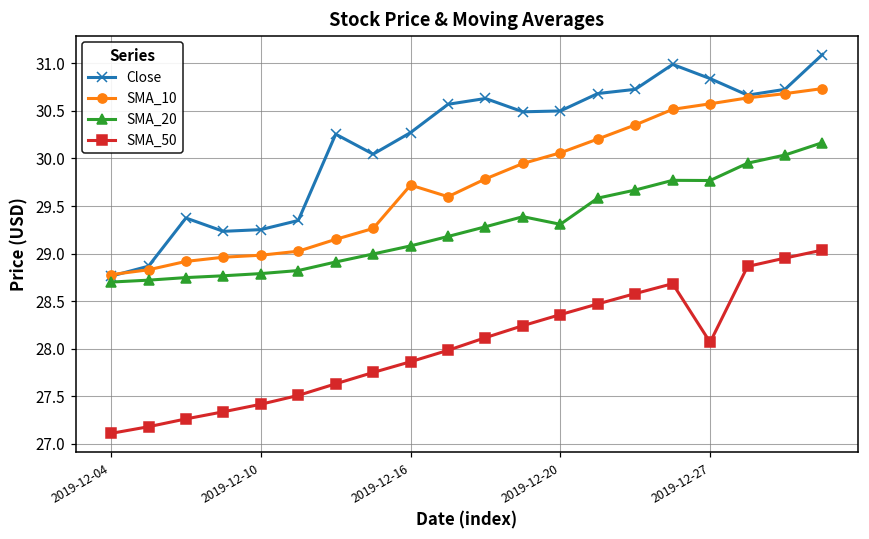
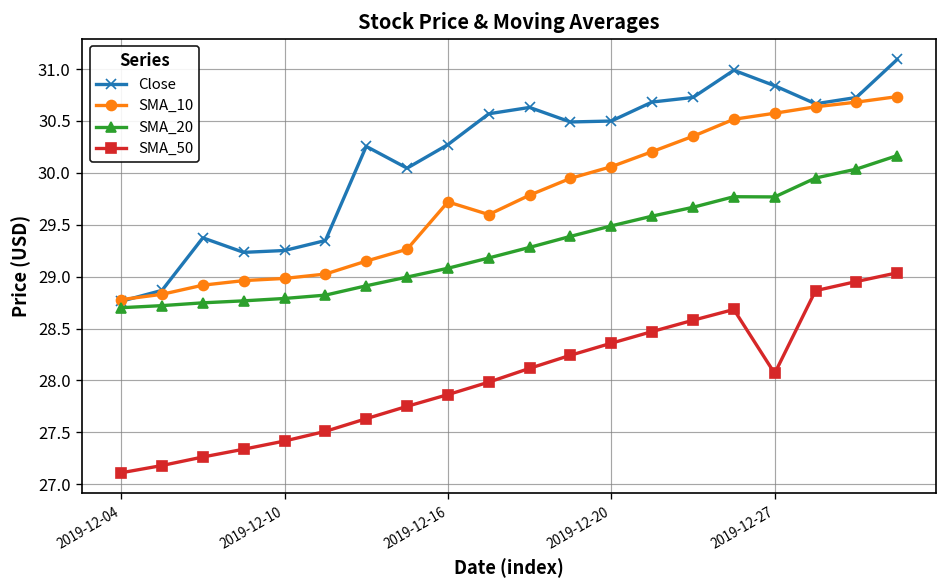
SMA_20, 2019-12-20: 29.3 -> 29.5
